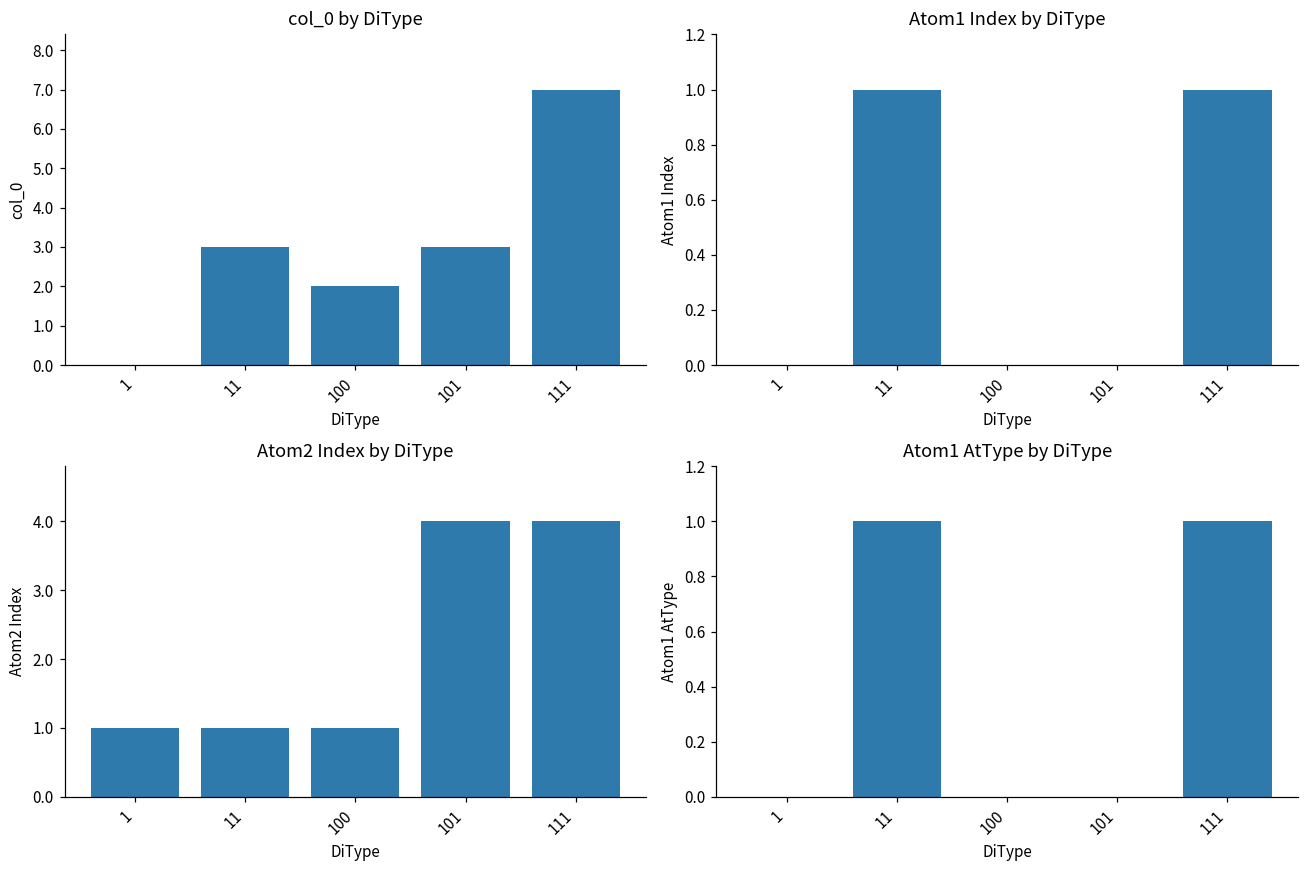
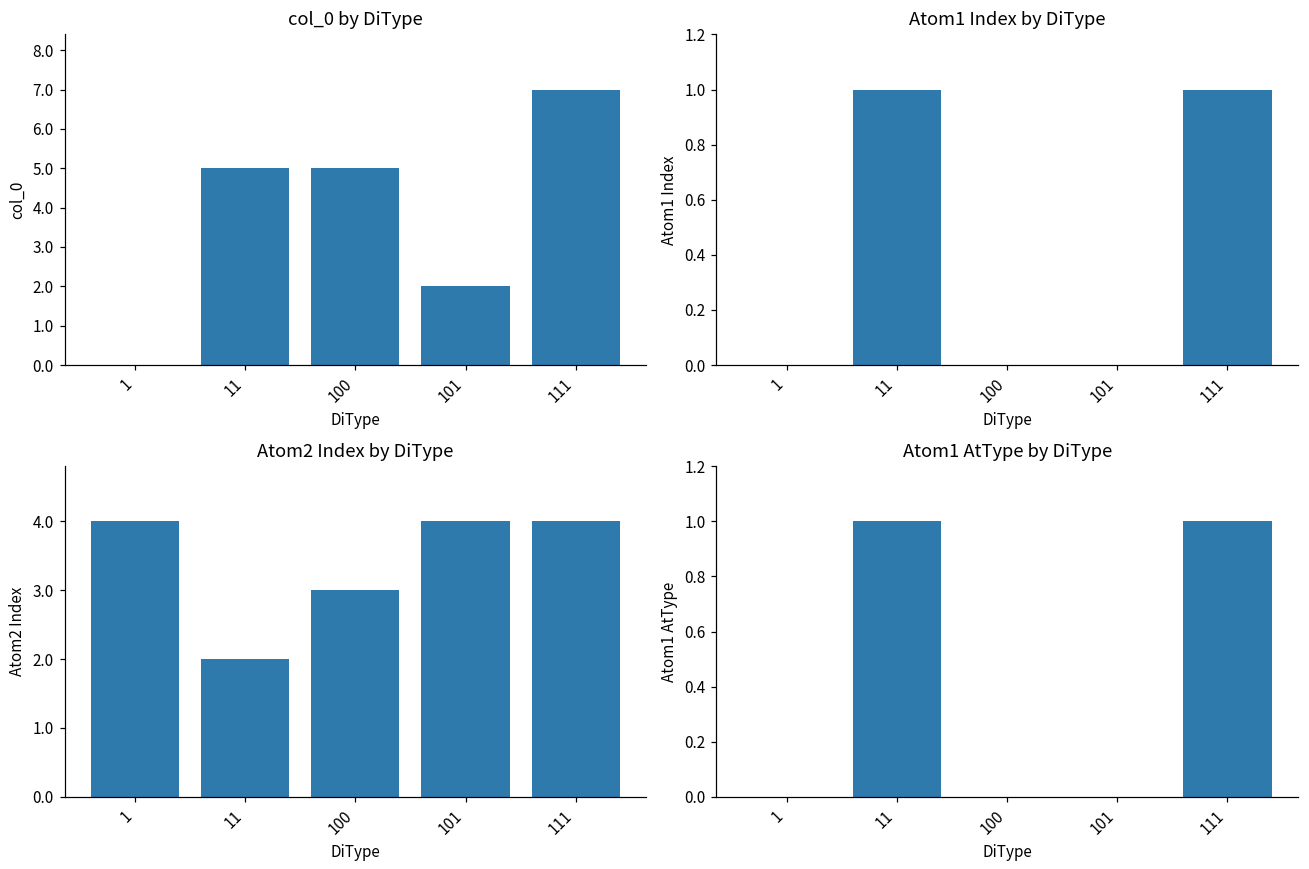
col_0 by DiType, 11: 3 -> 5
col_0 by DiType, 100: 2 -> 5
col_0 by DiType, 101: 3 -> 2
Atom2 Index by DiType, 1: 1 -> 4
Atom2 Index by DiType, 11: 1 -> 2
Atom2 Index by DiType, 100: 1 -> 3
